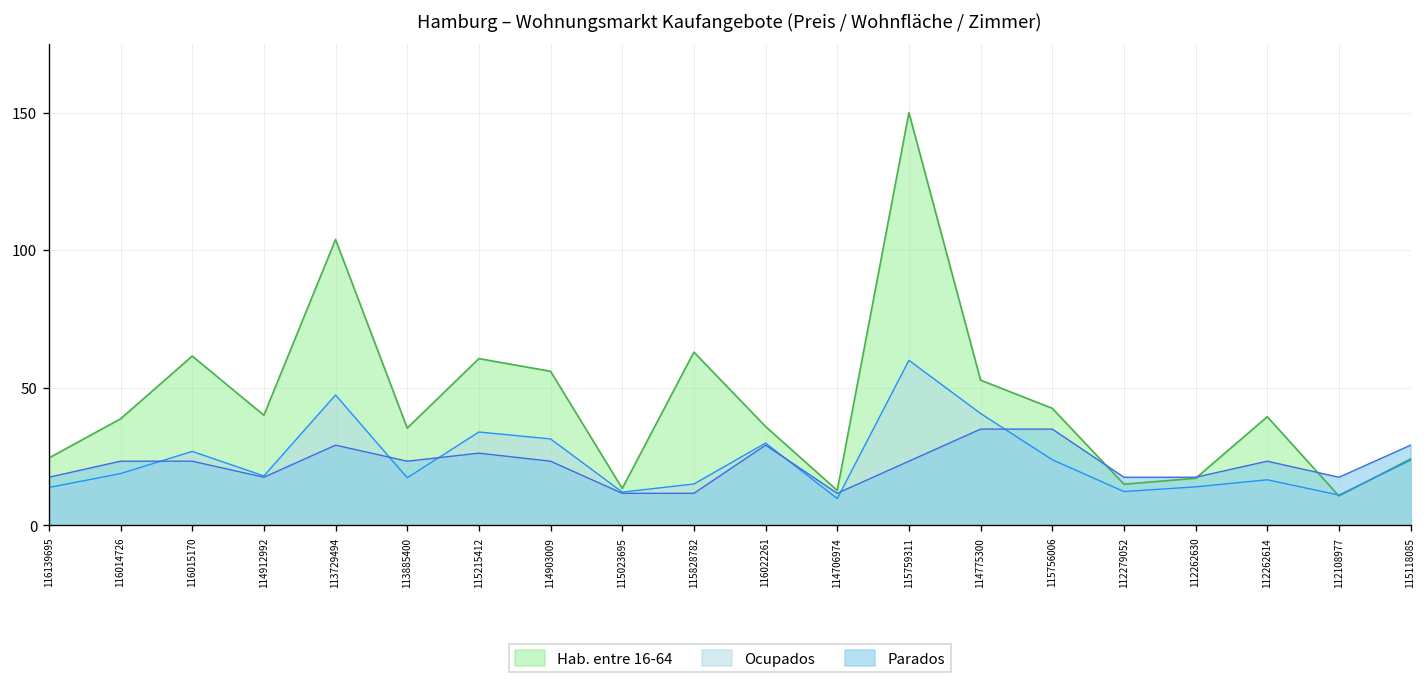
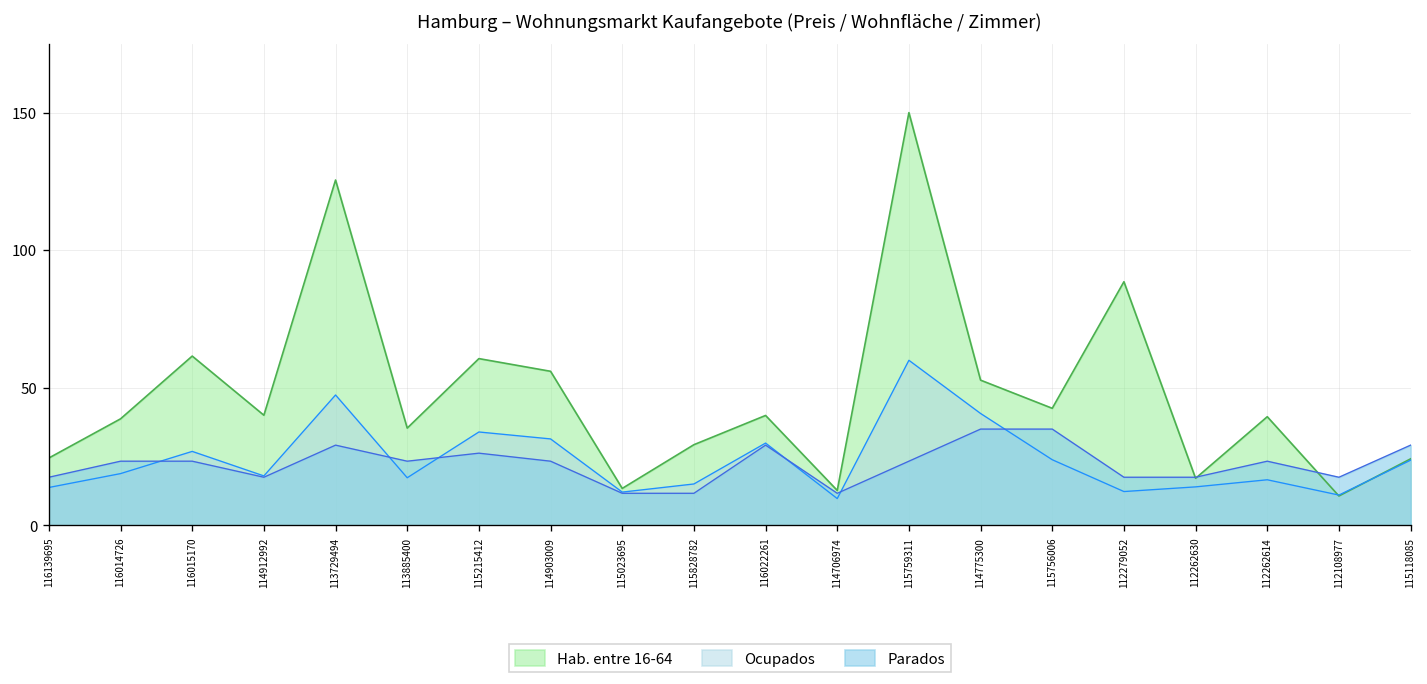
Hab. entre 16-64, 113729494: 104 -> 126
Hab. entre 16-64, 115828782: 63 -> 29
Hab. entre 16-64, 116022261: 36 -> 40
Hab. entre 16-64, 112279052: 15 -> 89
